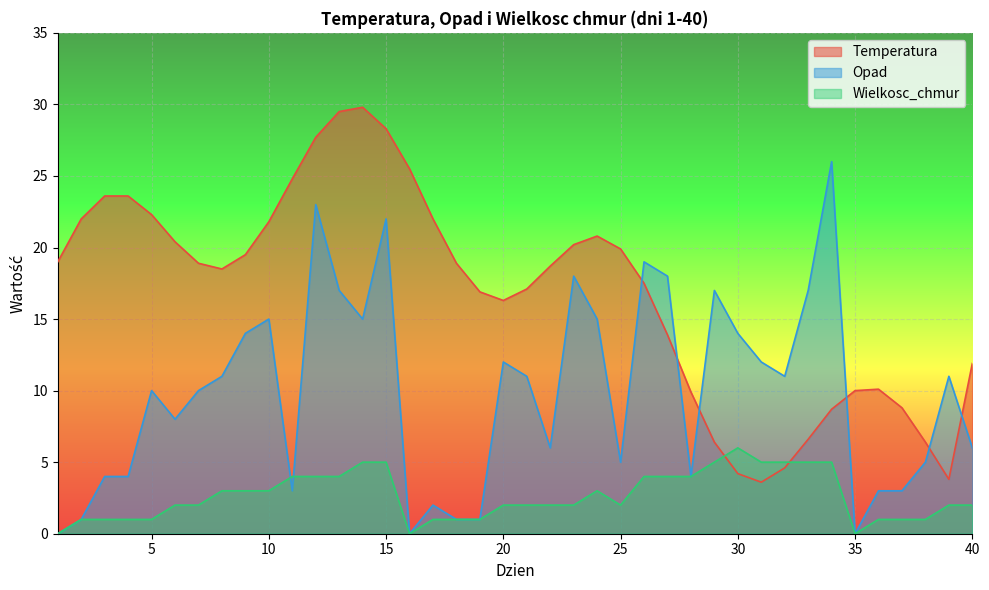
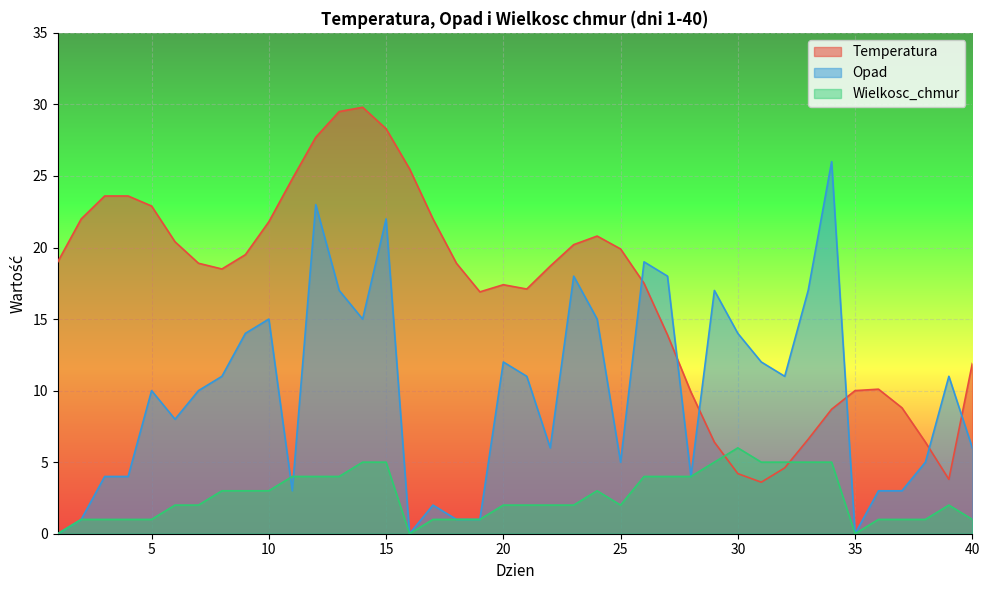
Temperatura, 5: 22.3 -> 22.9
Temperatura, 20: 16.3 -> 17.4
Wielkosc_chmur, 40: 2 -> 1
